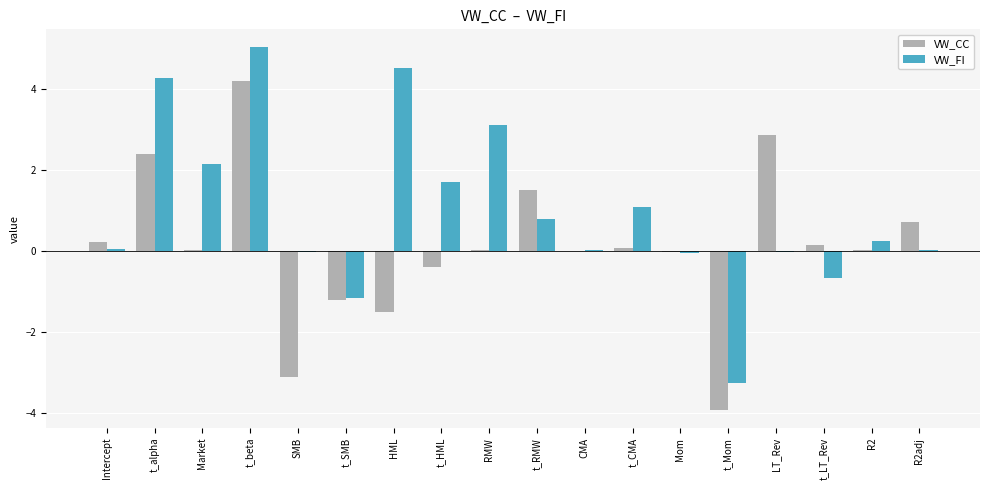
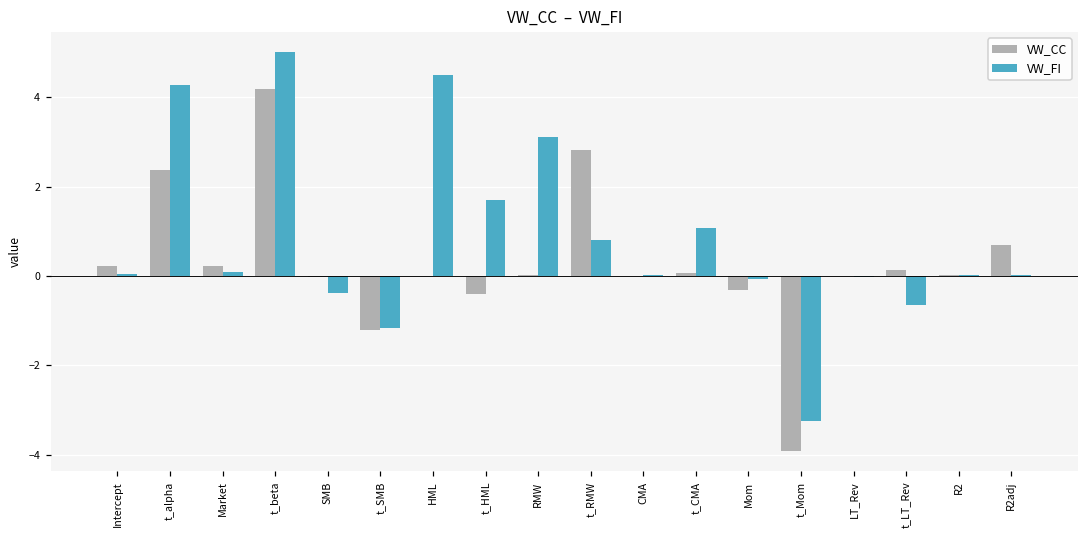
VW_CC, Market: 0.0 -> 0.2
VW_FI, Market: 2.2 -> 0.1
VW_CC, SMB: -3.1 -> 0.0
VW_FI, SMB: 0.0 -> -0.4
VW_CC, HML: -1.5 -> 0.0
VW_CC, t_RMW: 1.5 -> 2.8
VW_CC, Mom: 0.0 -> -0.3
VW_CC, LT_Rev: 2.9 -> 0.0
VW_FI, R2: 0.2 -> 0.0
